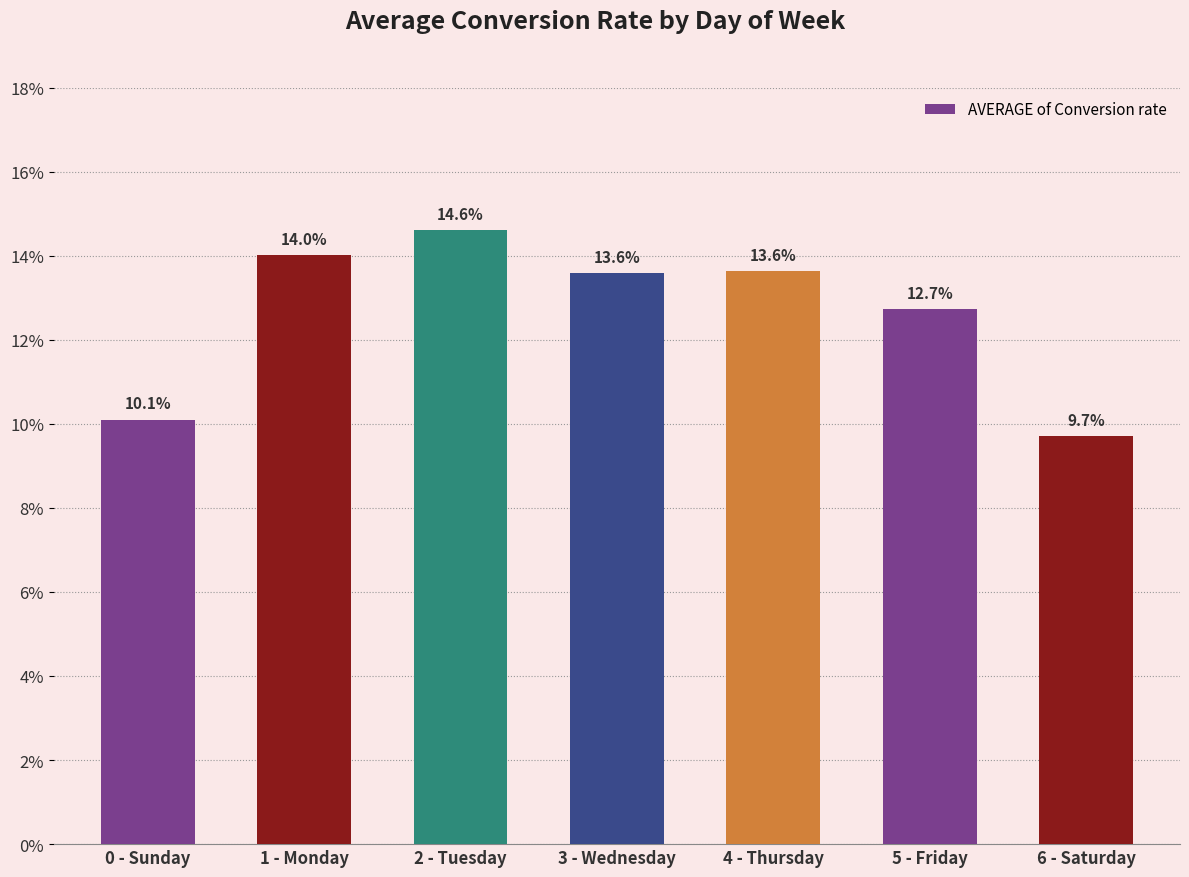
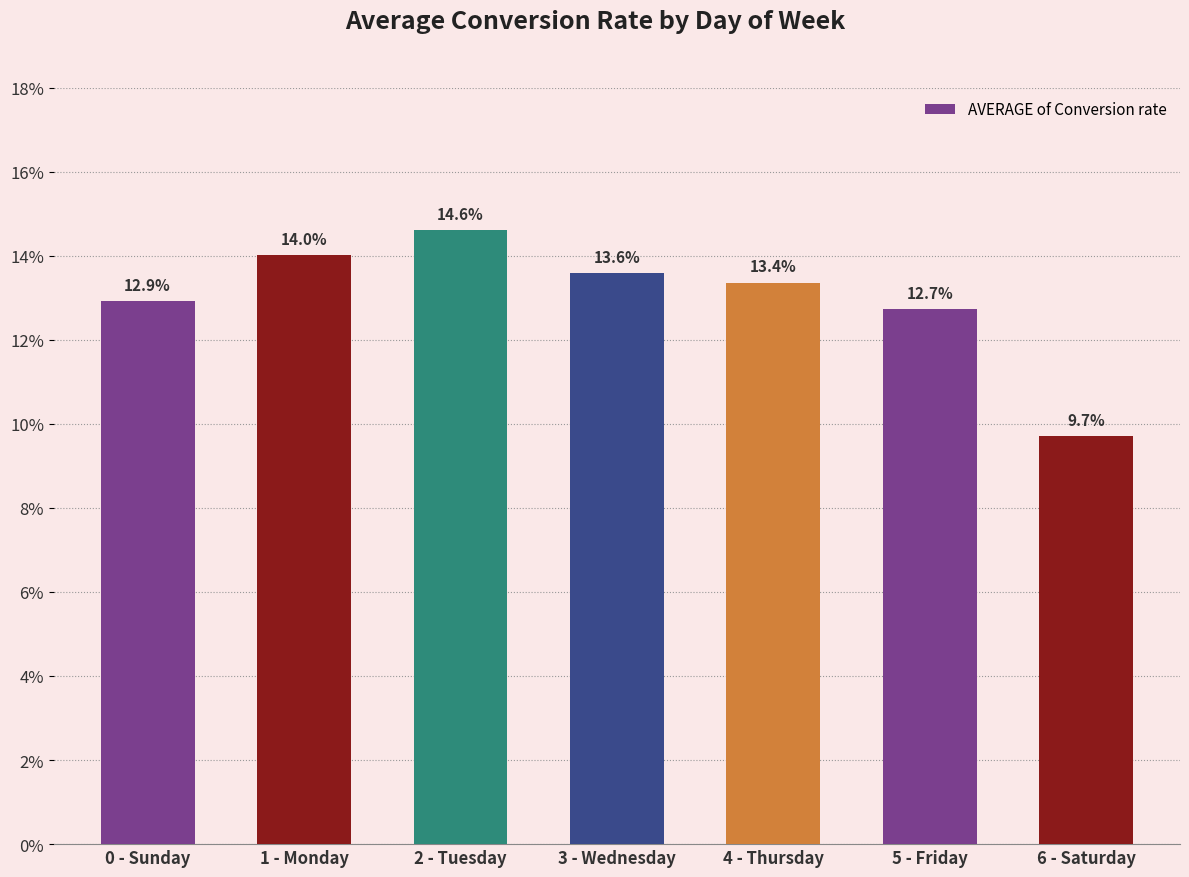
0 - Sunday: 10.1% -> 12.9%
4 - Thursday: 13.6% -> 13.4%
